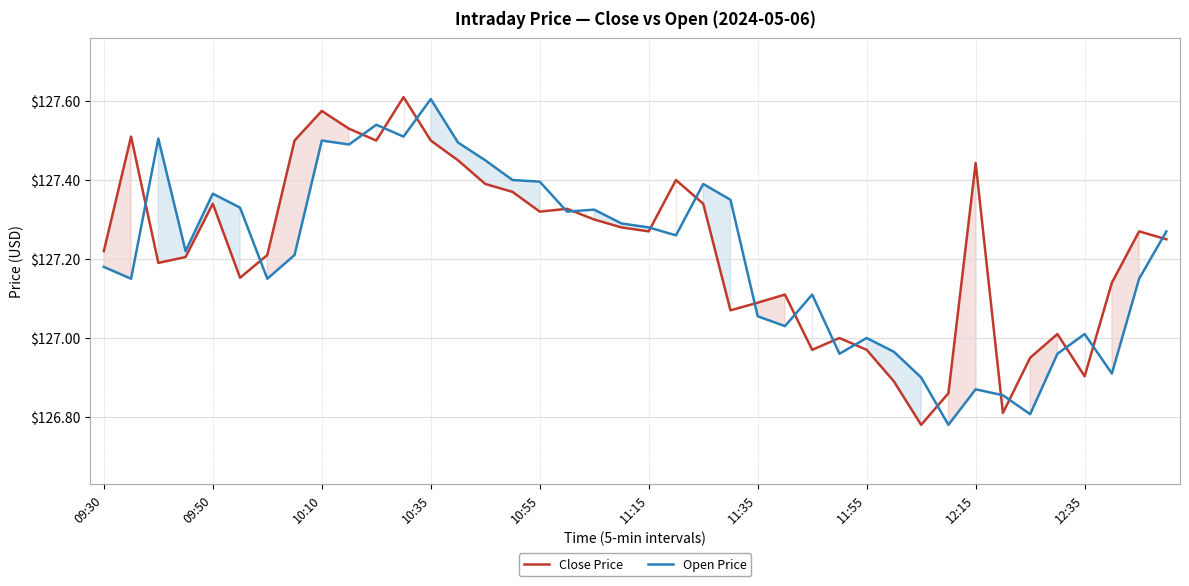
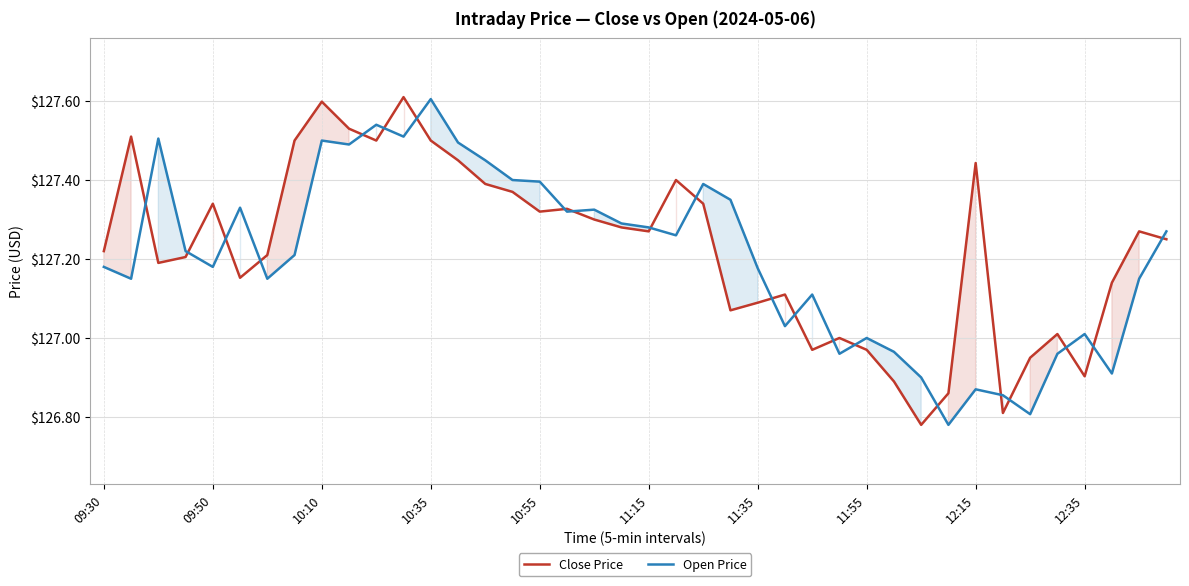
Open Price, 09:50: $127.37 -> $127.18
Close Price, 10:10: $127.57 -> $127.60
Open Price, 11:35: $127.06 -> $127.18
